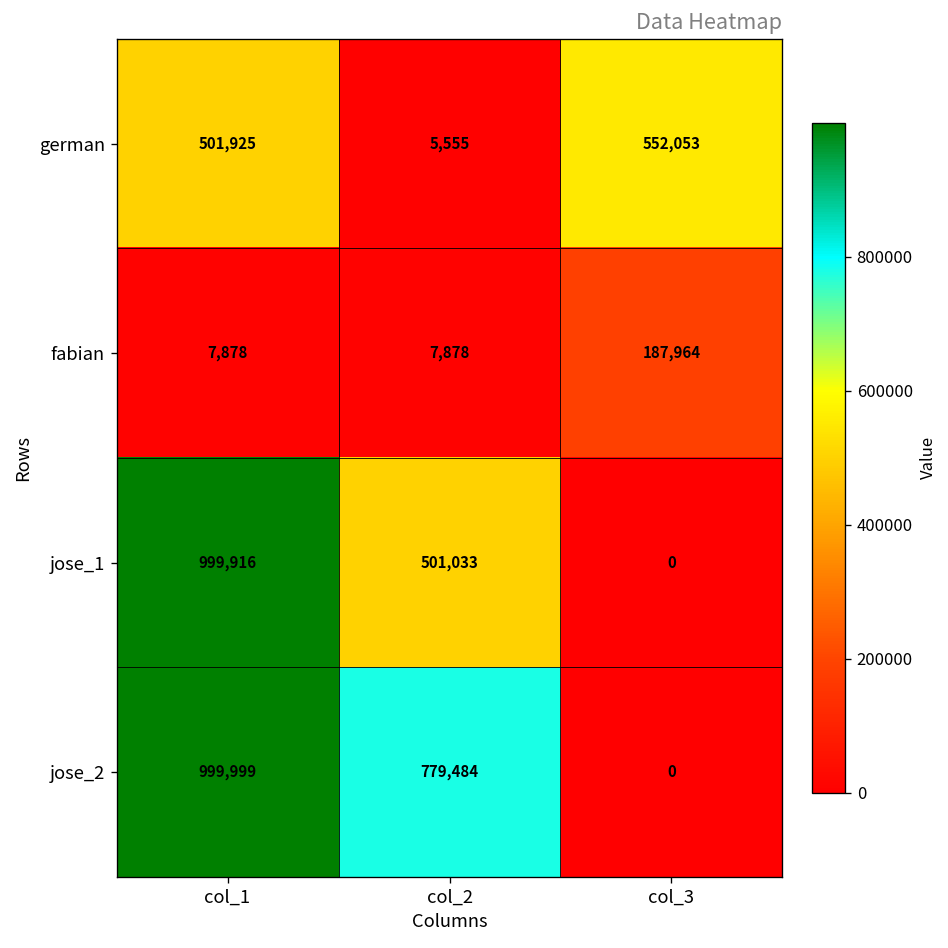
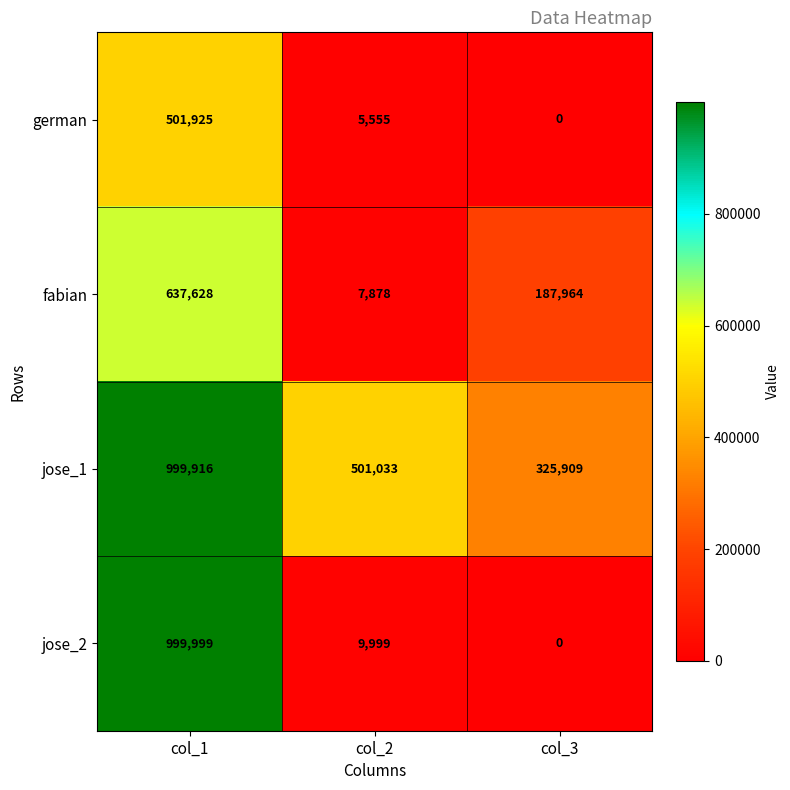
german, col_3: 552,053 -> 0
fabian, col_1: 7,878 -> 637,628
jose_1, col_3: 0 -> 325,909
jose_2, col_2: 779,484 -> 9,999
